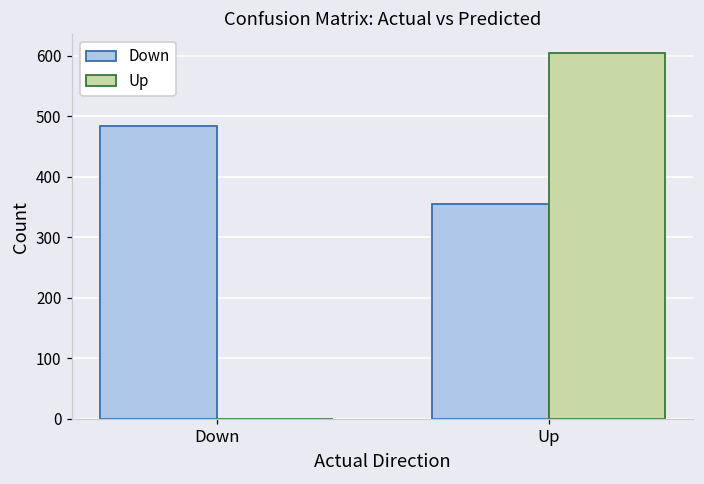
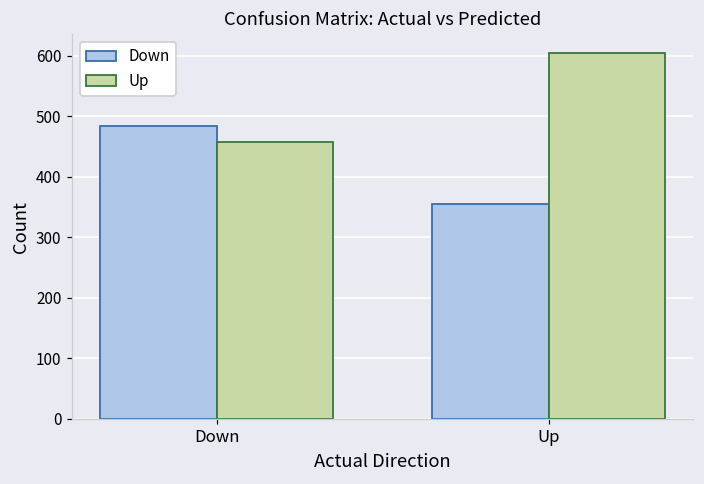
Up, Down: 0 -> 460
